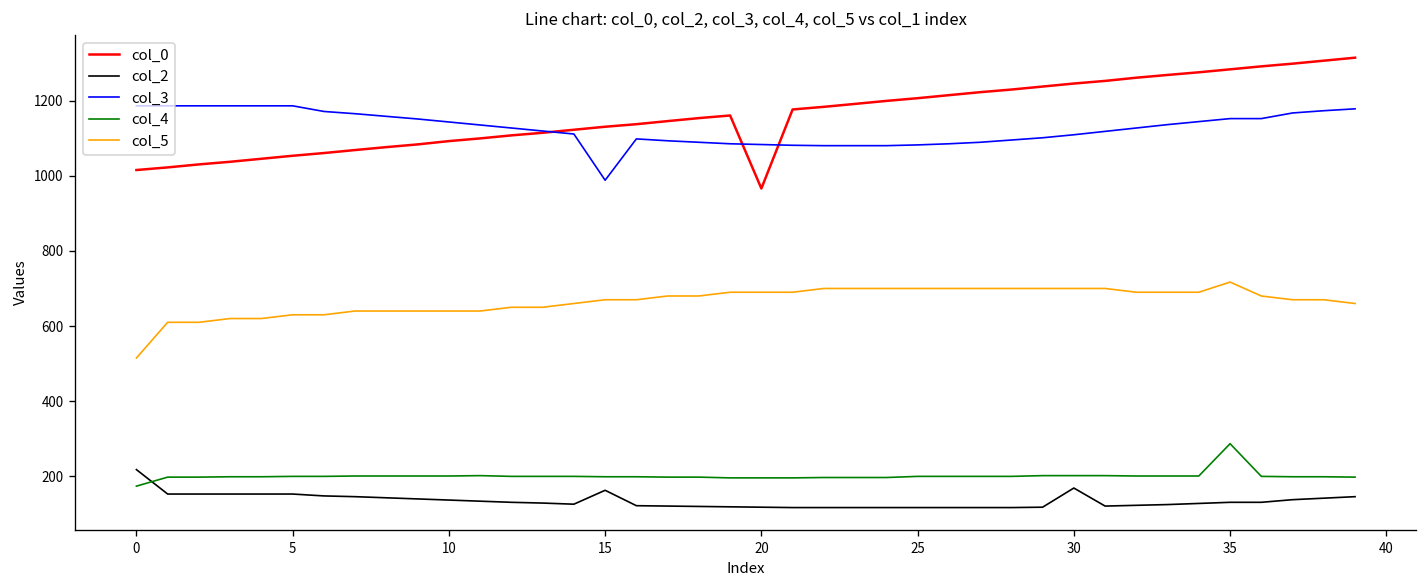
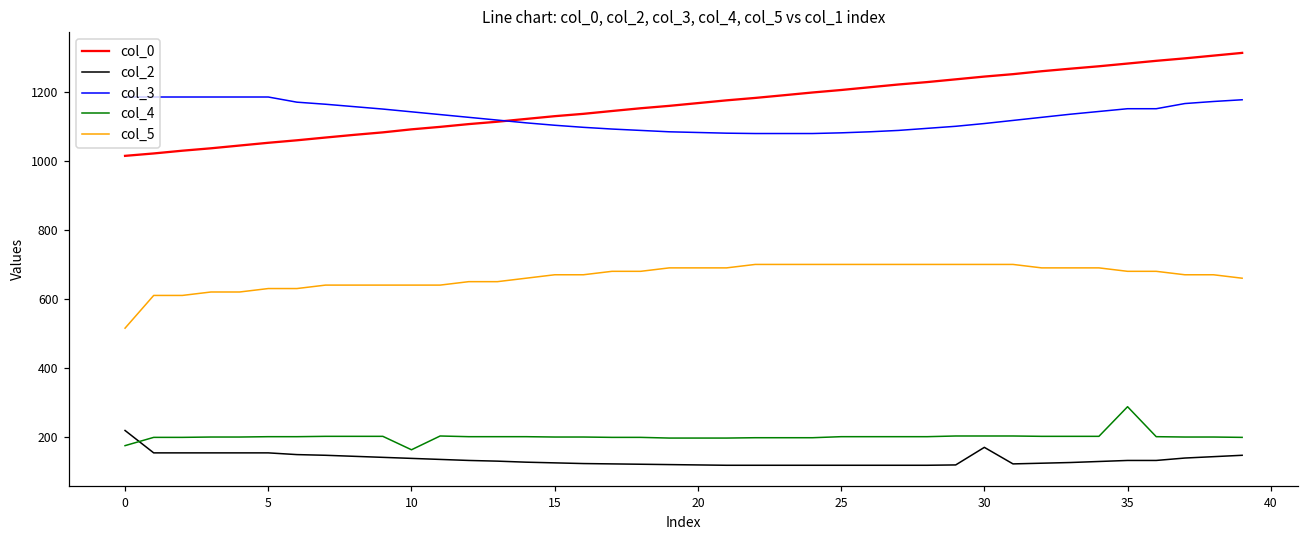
col_4, 10: 200 -> 160
col_2, 15: 160 -> 120
col_3, 15: 990 -> 1100
col_0, 20: 970 -> 1170
col_5, 35: 720 -> 680
